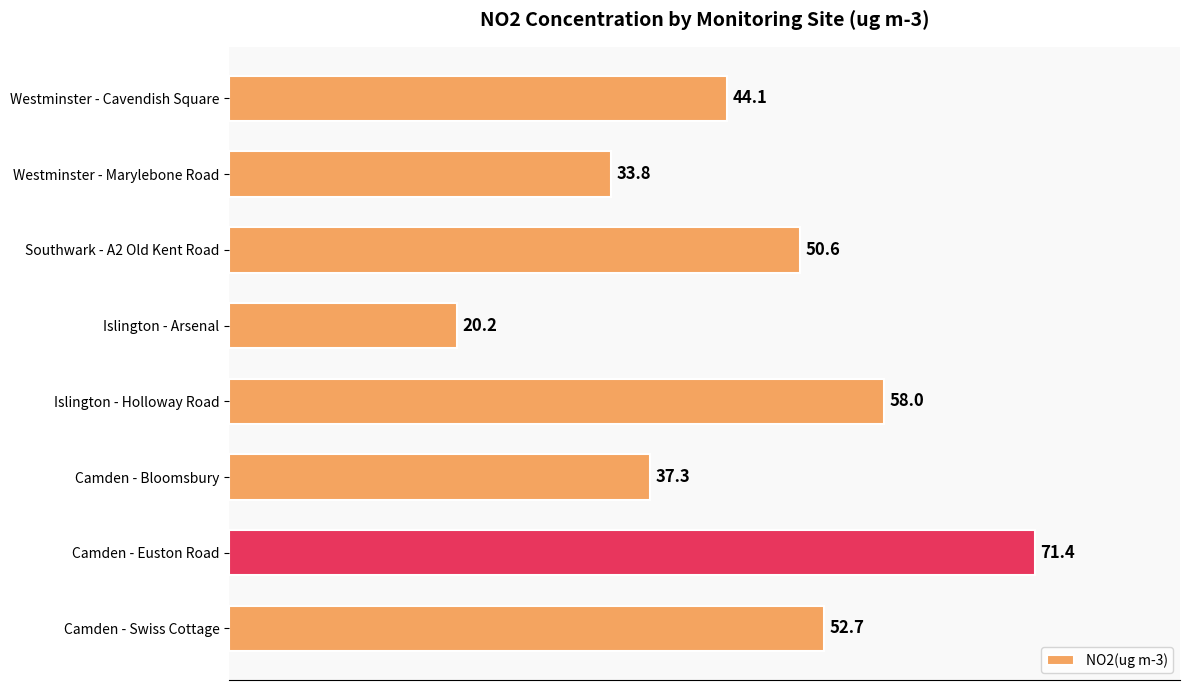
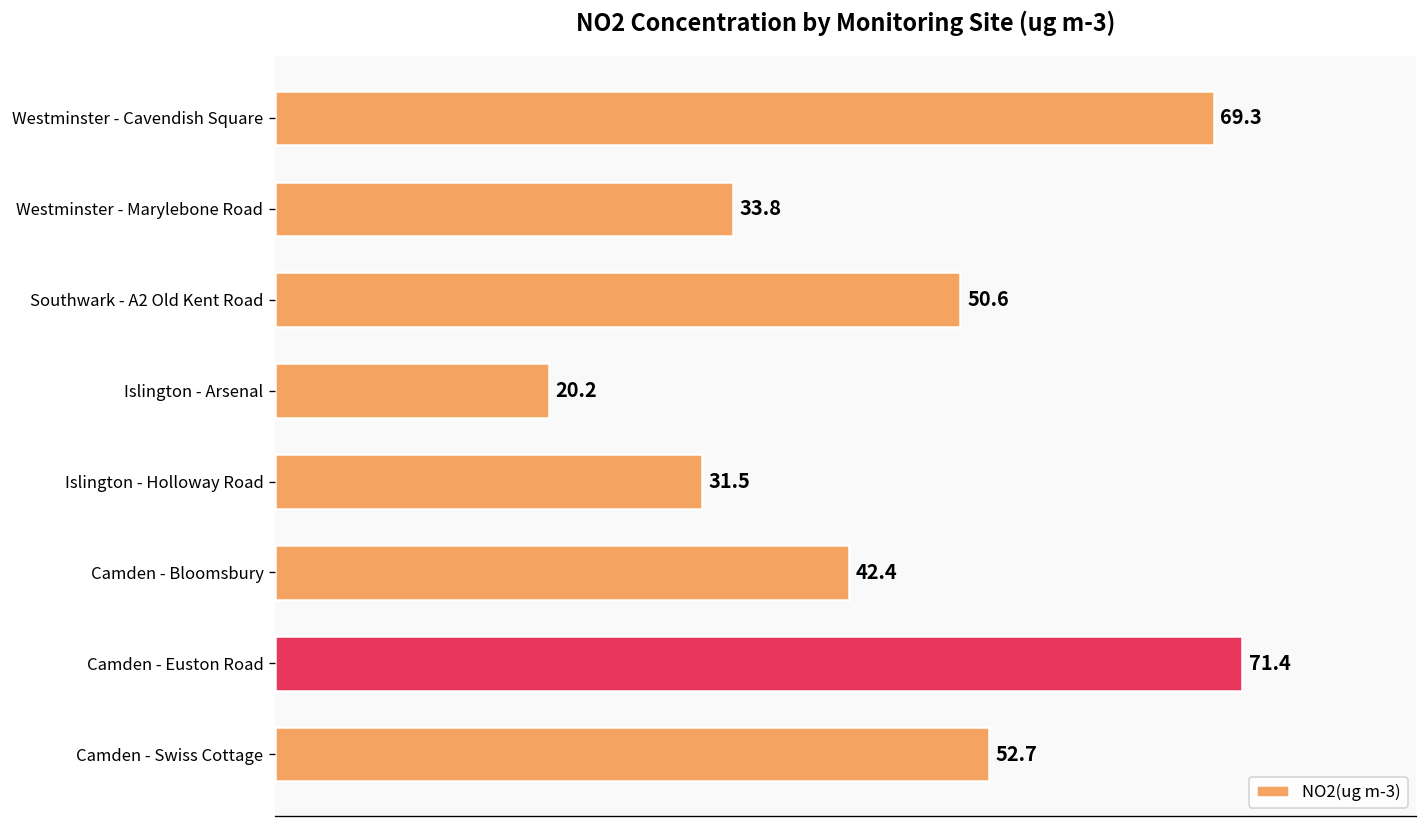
Westminster - Cavendish Square: 44.1 -> 69.3
Islington - Holloway Road: 58.0 -> 31.5
Camden - Bloomsbury: 37.3 -> 42.4
